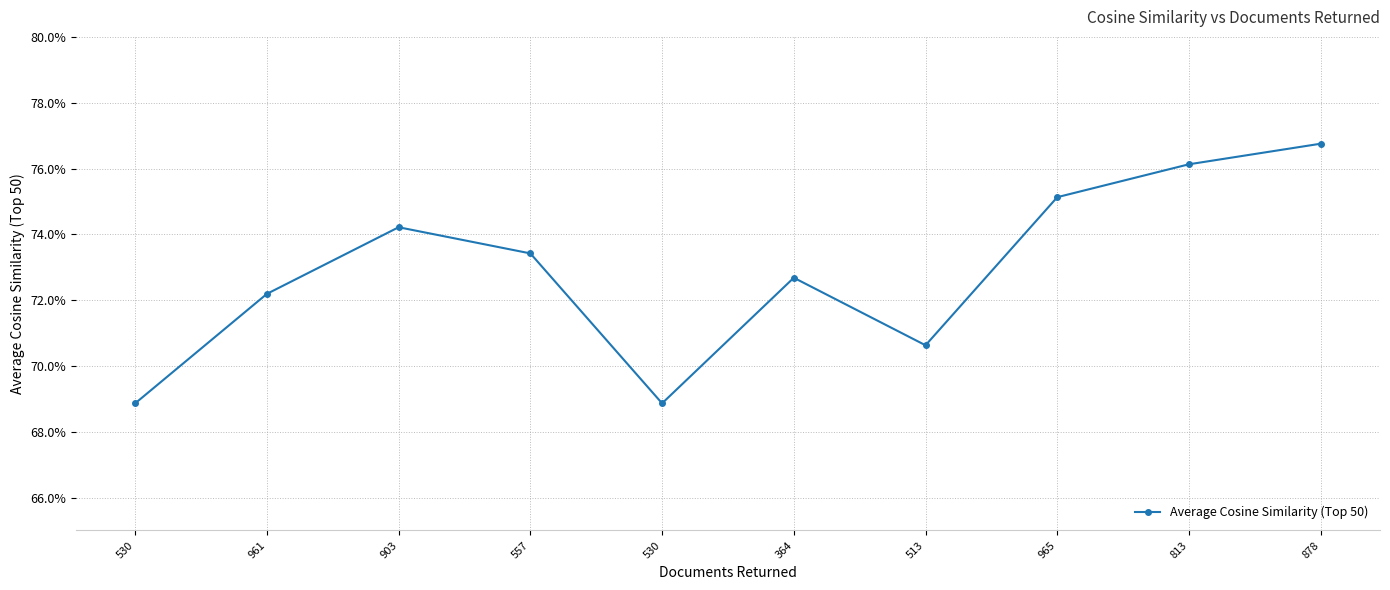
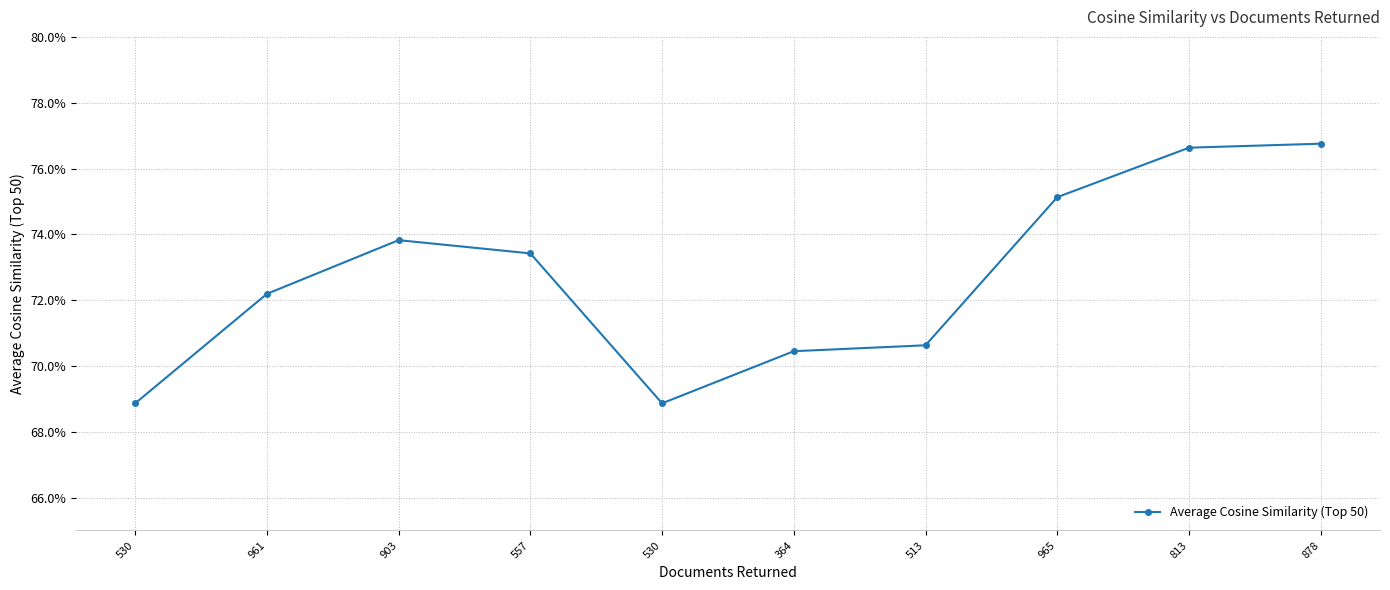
903: 74.2% -> 73.8%
364: 72.7% -> 70.4%
813: 76.1% -> 76.6%
